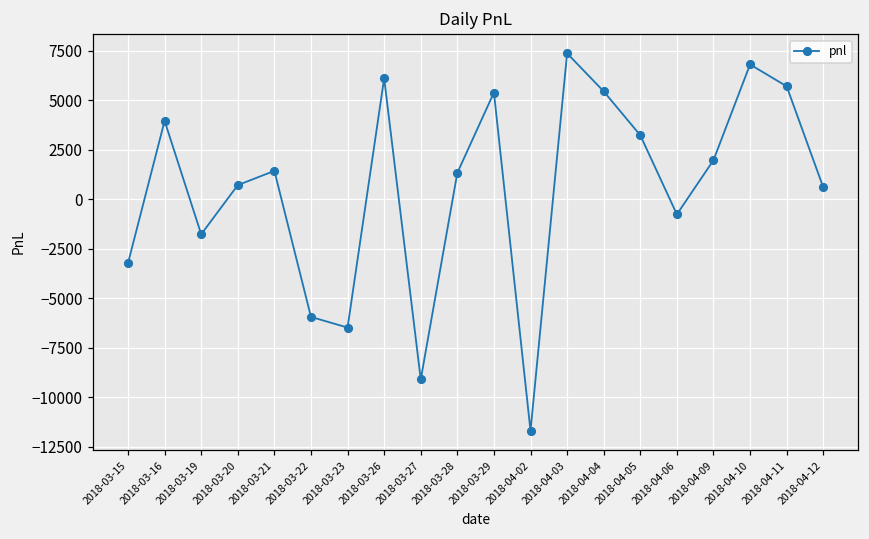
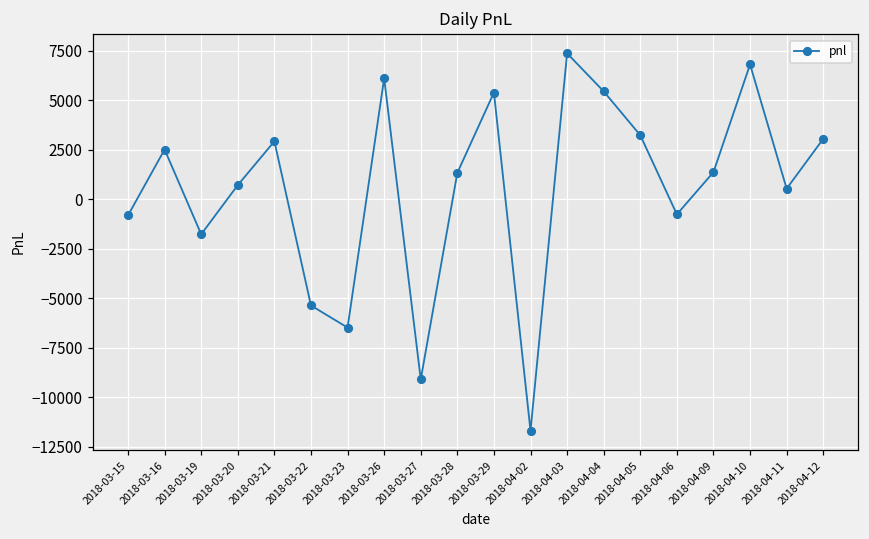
2018-03-15: -3200 -> -800
2018-03-16: 4000 -> 2500
2018-03-21: 1400 -> 2900
2018-03-22: -5900 -> -5400
2018-04-09: 2000 -> 1400
2018-04-11: 5700 -> 500
2018-04-12: 600 -> 3100
